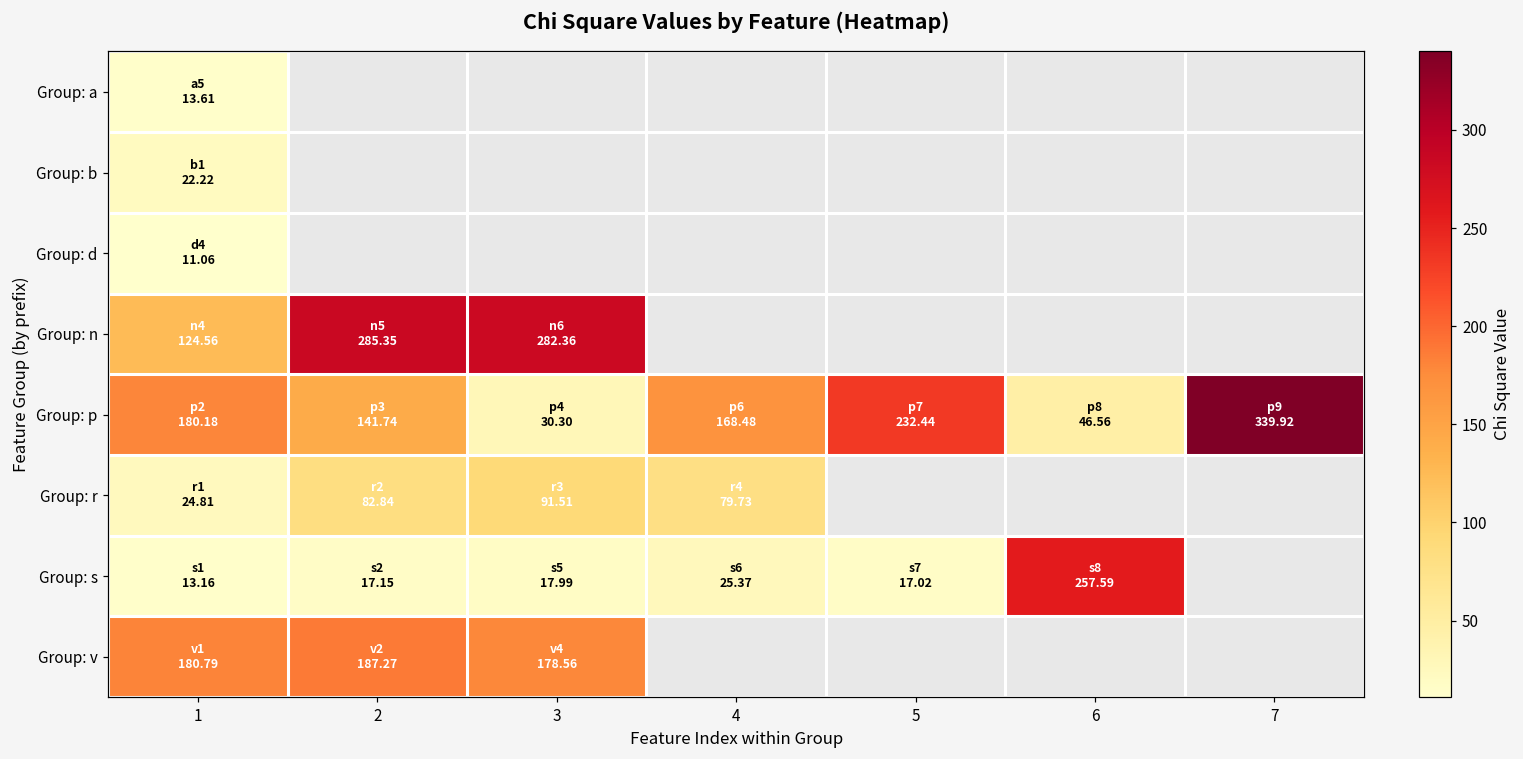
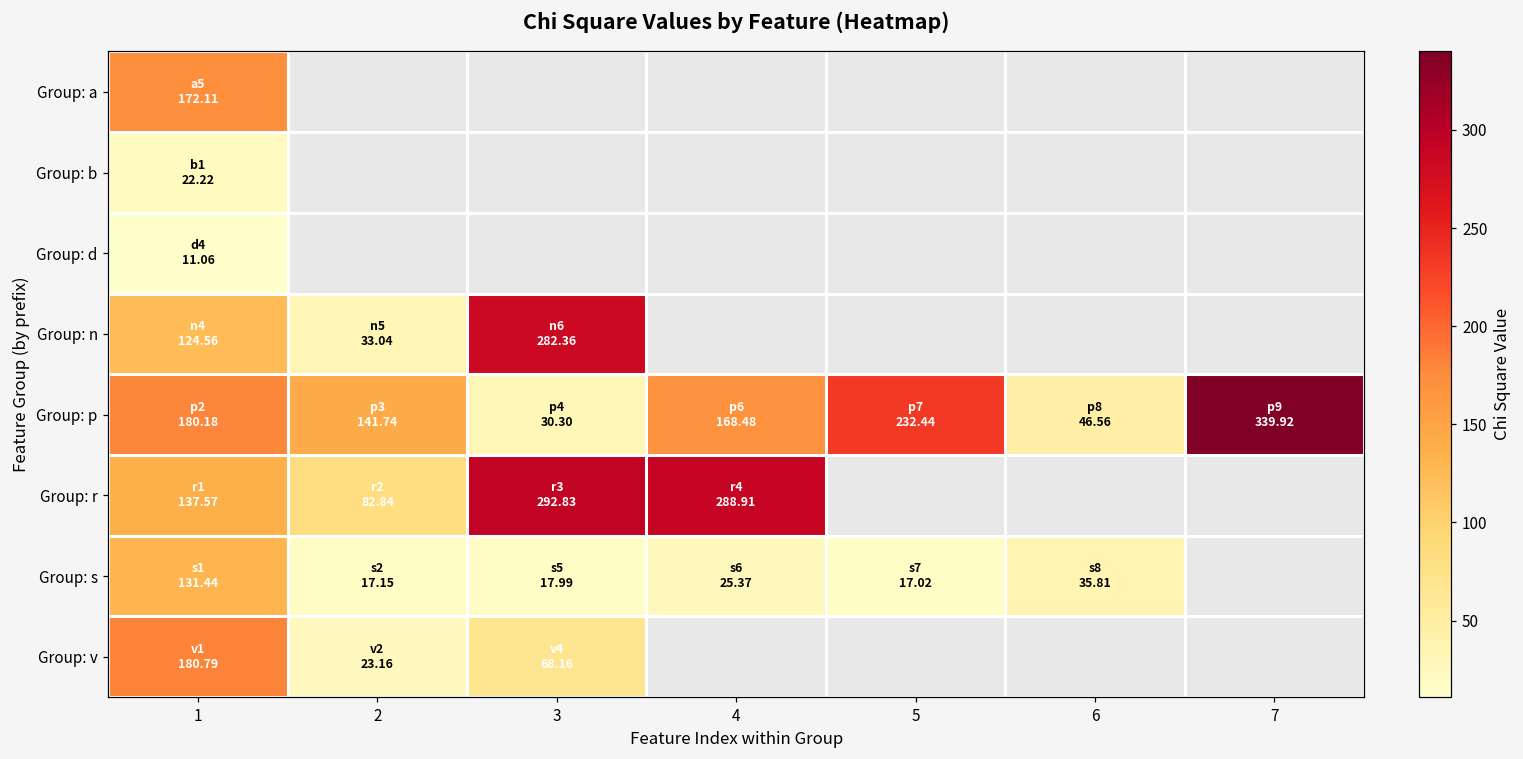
Group: a, 1: 13.61 -> 172.11
Group: n, 2: 285.35 -> 33.04
Group: r, 1: 24.81 -> 137.57
Group: r, 3: 91.51 -> 292.83
Group: r, 4: 79.73 -> 288.91
Group: s, 1: 13.16 -> 131.44
Group: s, 6: 257.59 -> 35.81
Group: v, 2: 187.27 -> 23.16
Group: v, 3: 178.56 -> 68.16
